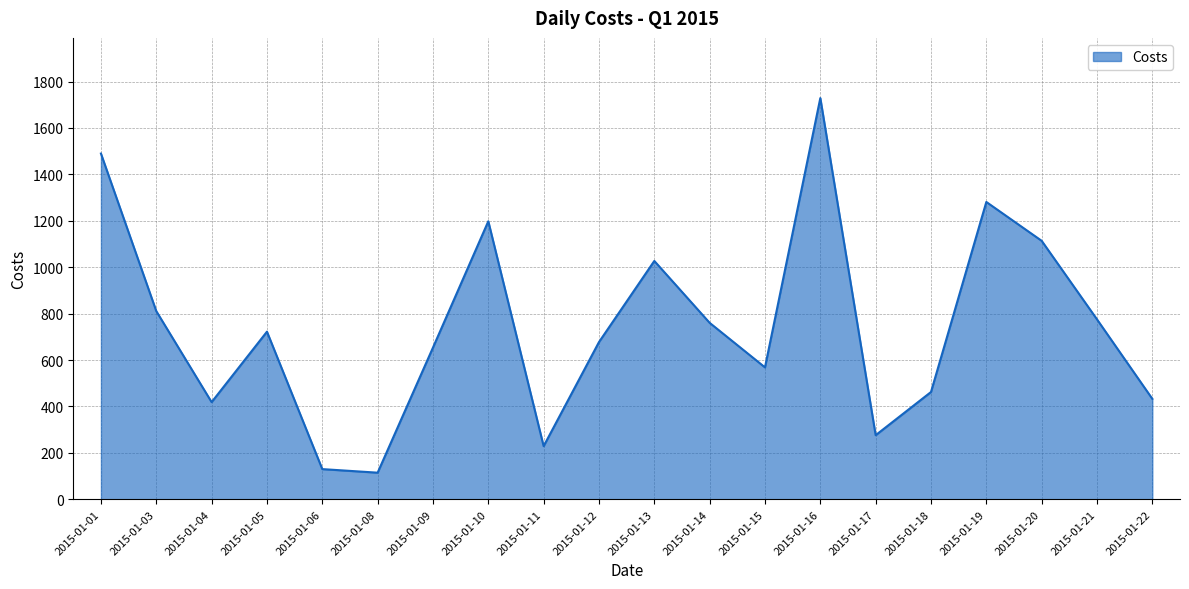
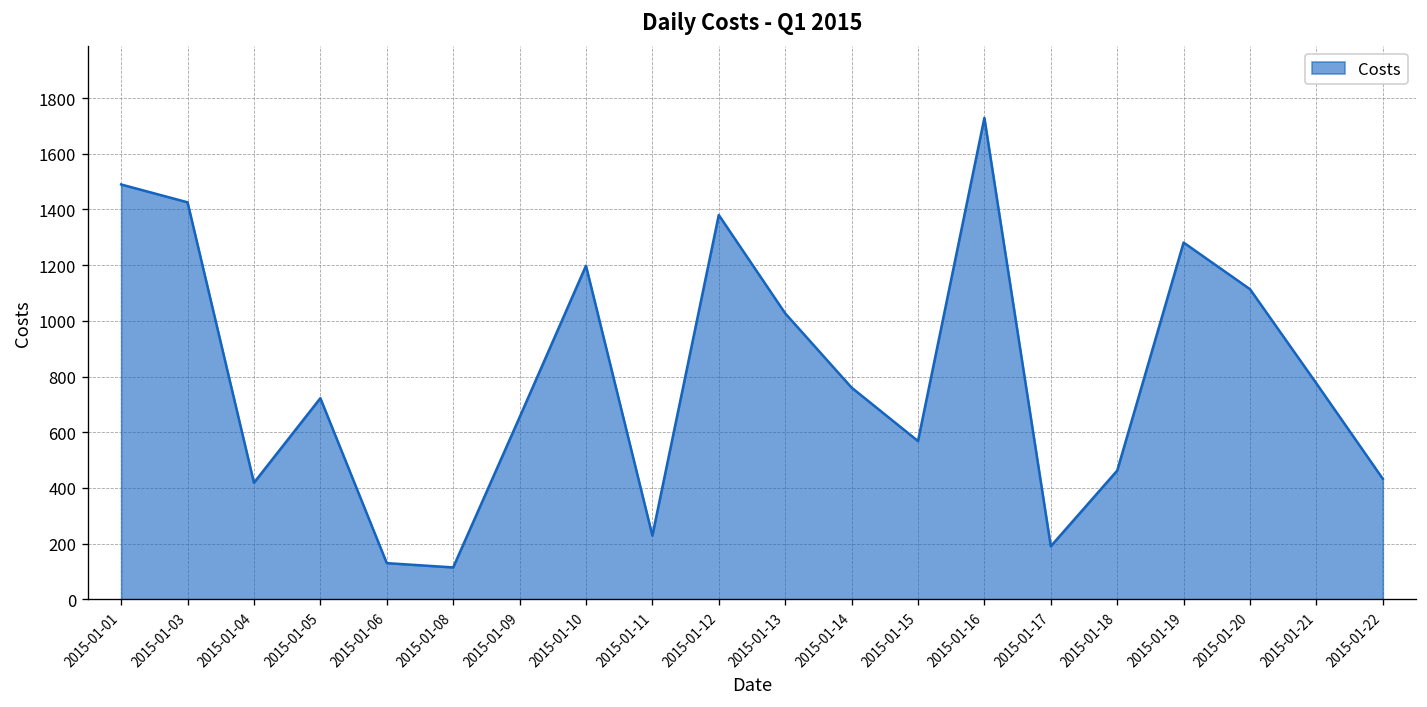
2015-01-03: 810 -> 1430
2015-01-12: 680 -> 1380
2015-01-17: 280 -> 190
